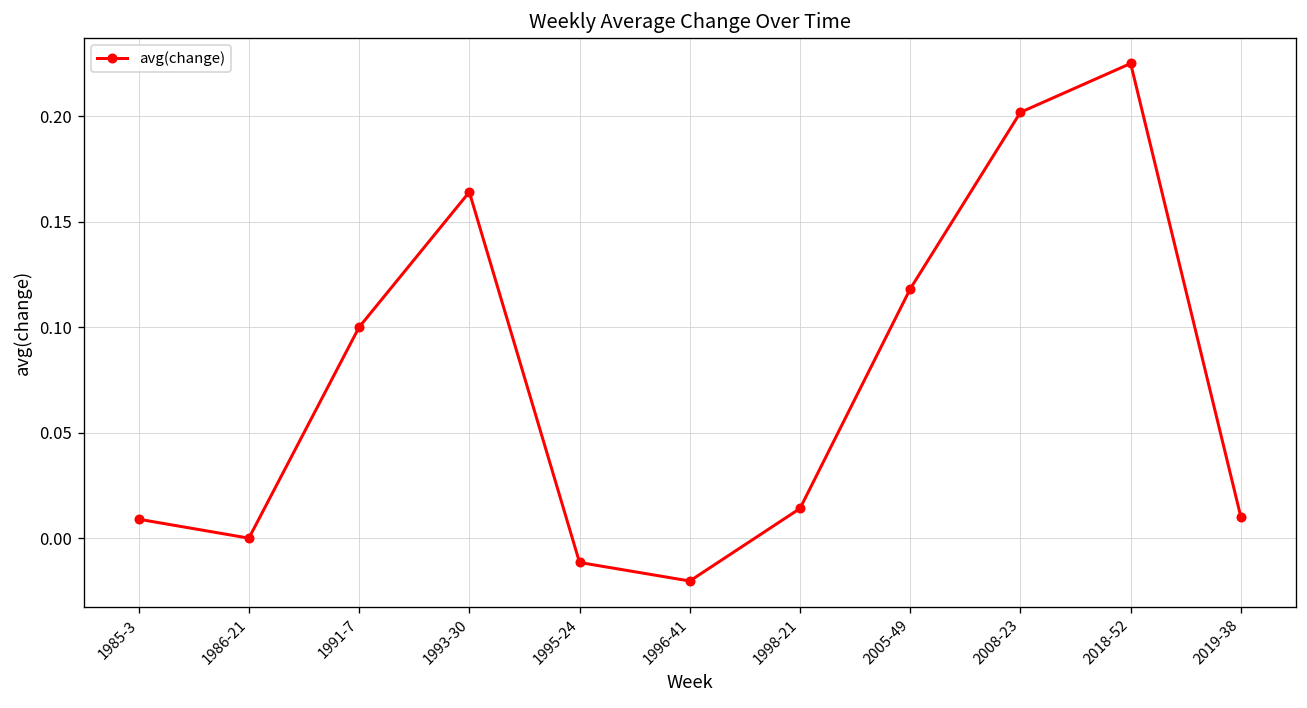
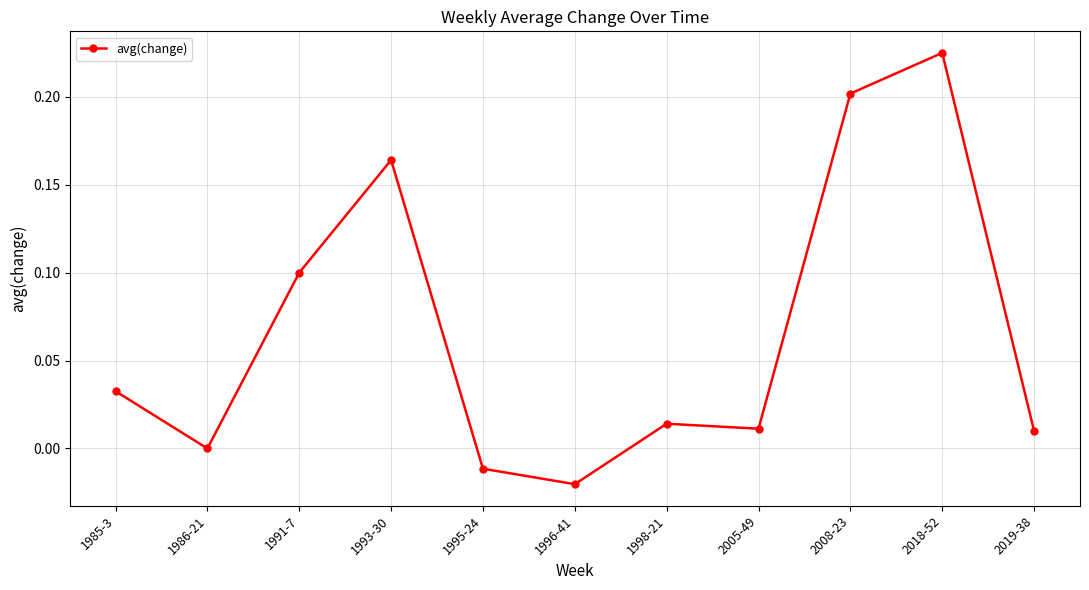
1985-3: 0.009 -> 0.033
2005-49: 0.118 -> 0.011
